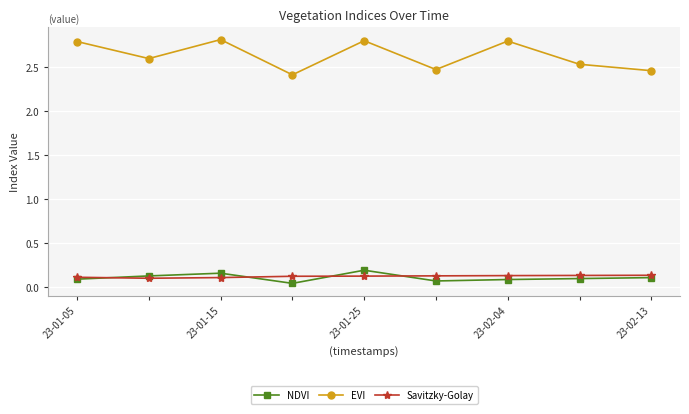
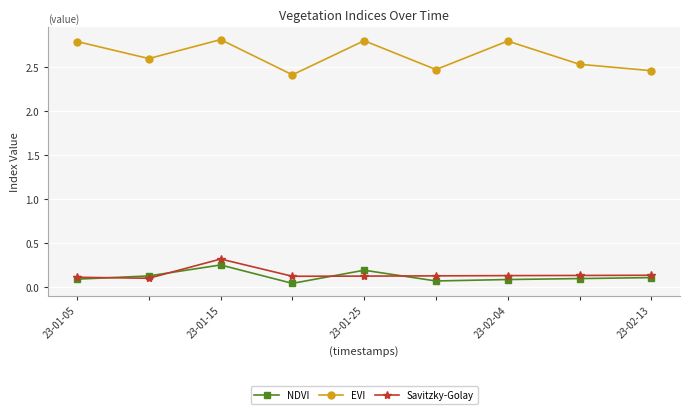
NDVI, 23-01-15: 0.2 -> 0.3
Savitzky-Golay, 23-01-15: 0.1 -> 0.3
